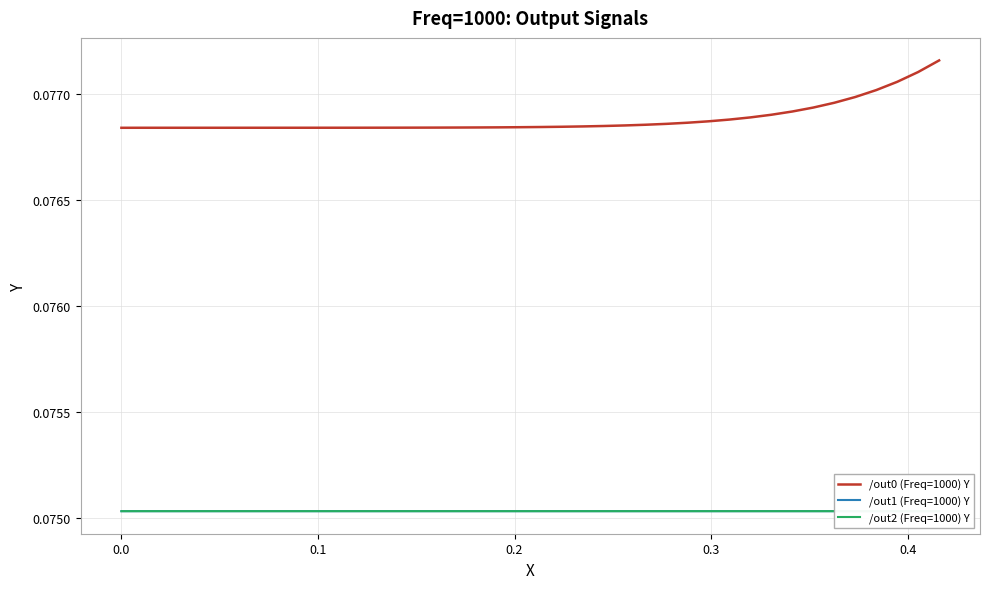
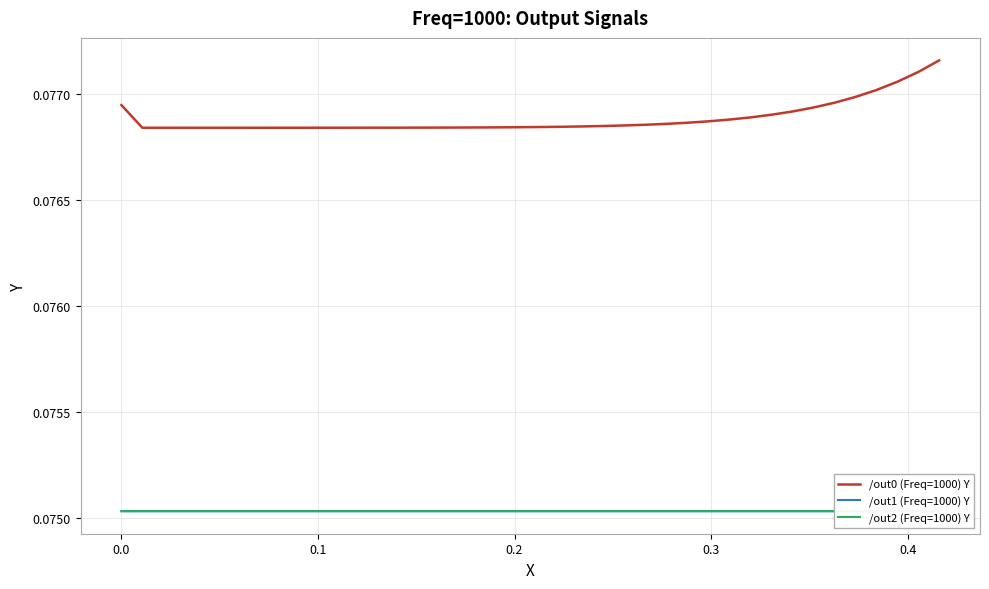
/out0 (Freq=1000) Y, 0.0: 0.07684 -> 0.07695
